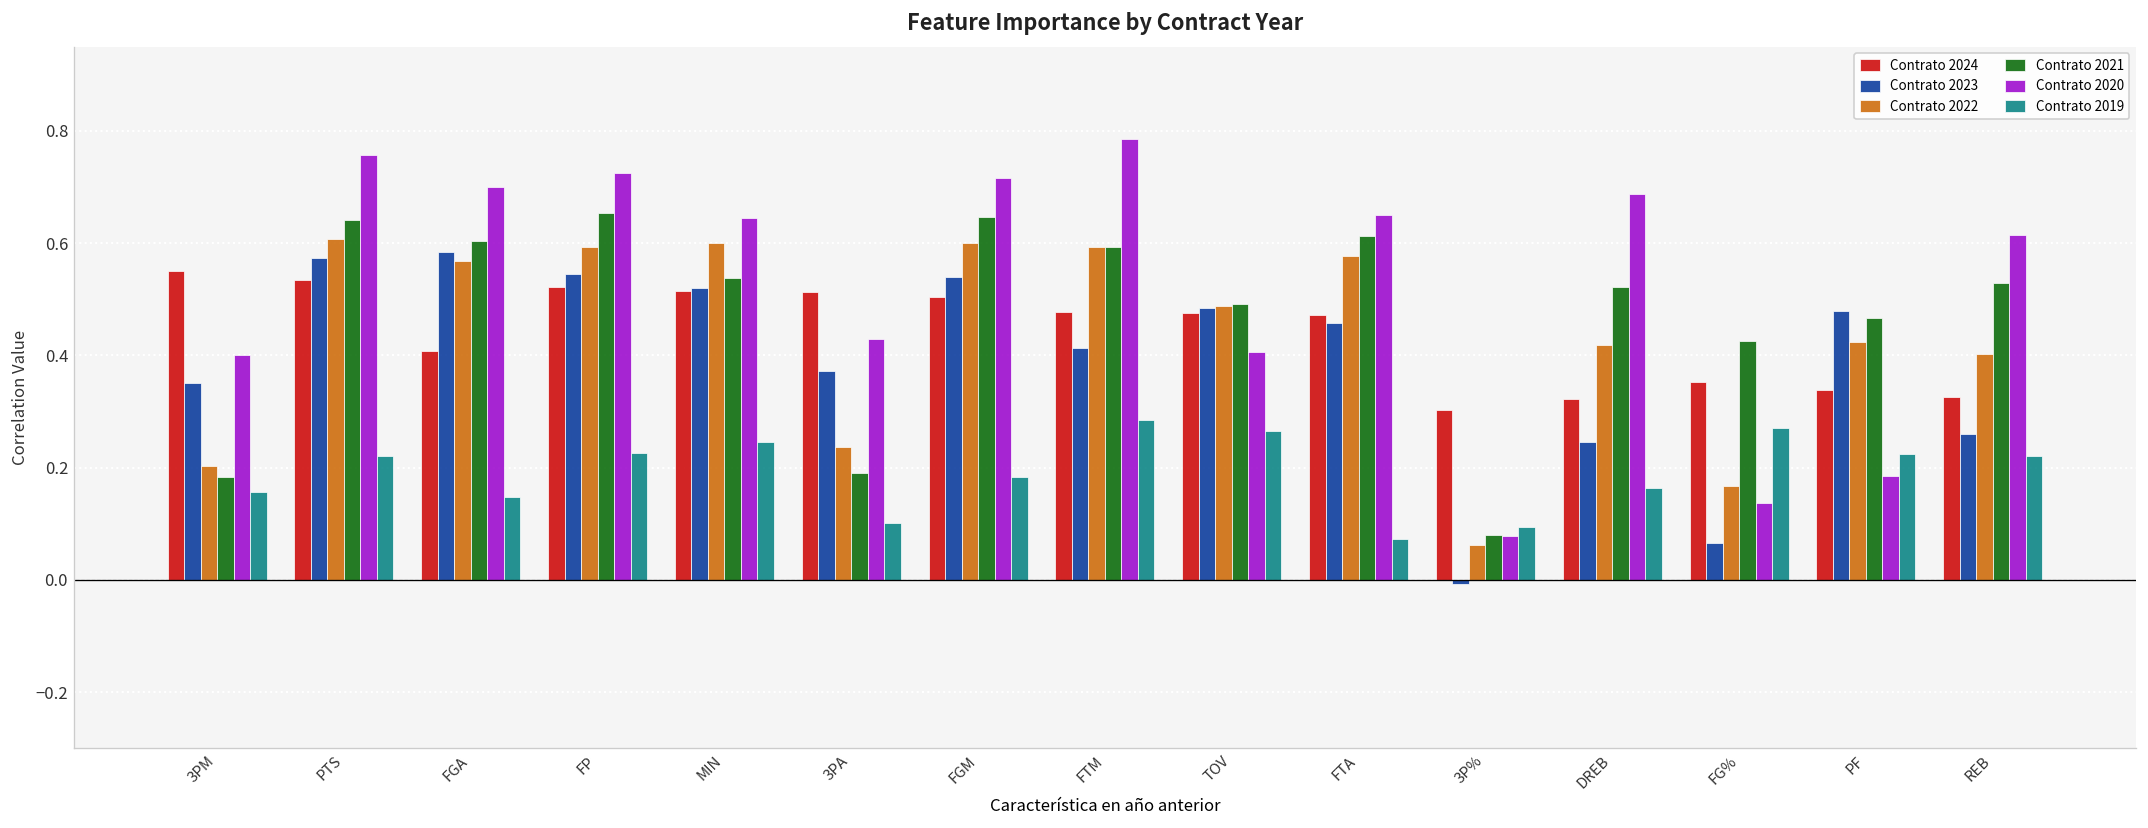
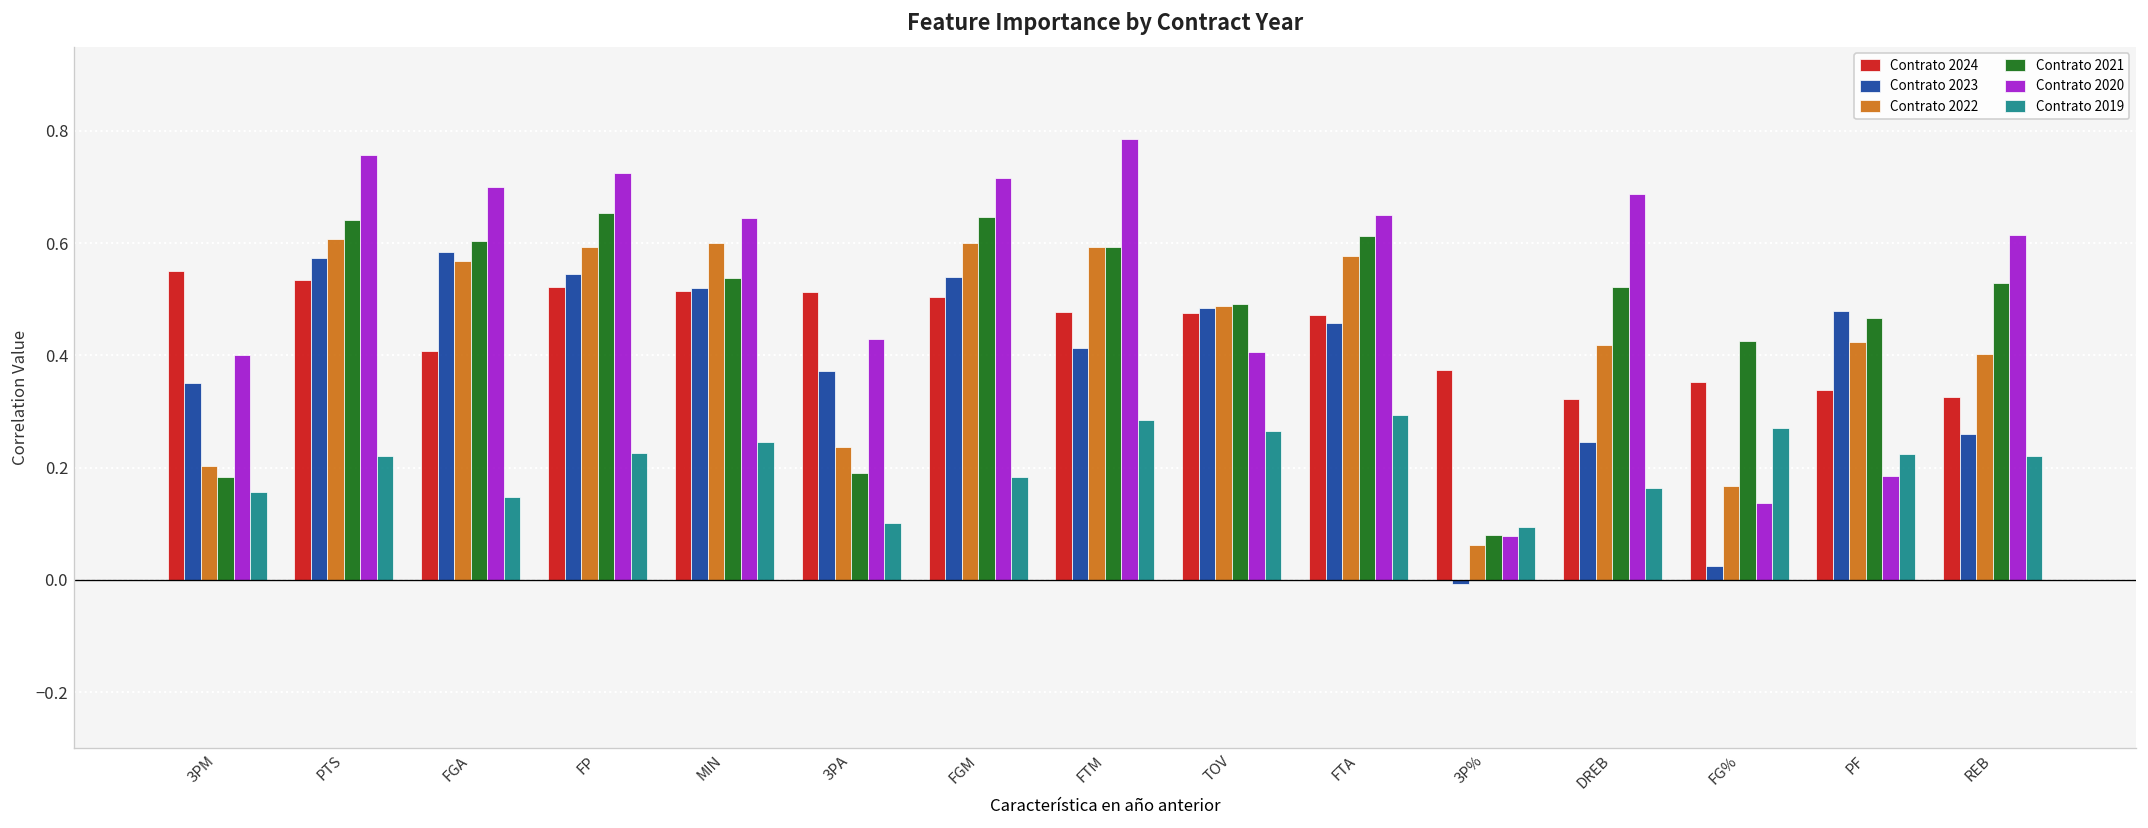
Contrato 2019, FTA: 0.07 -> 0.29
Contrato 2024, 3P%: 0.30 -> 0.37
Contrato 2023, FG%: 0.07 -> 0.02
